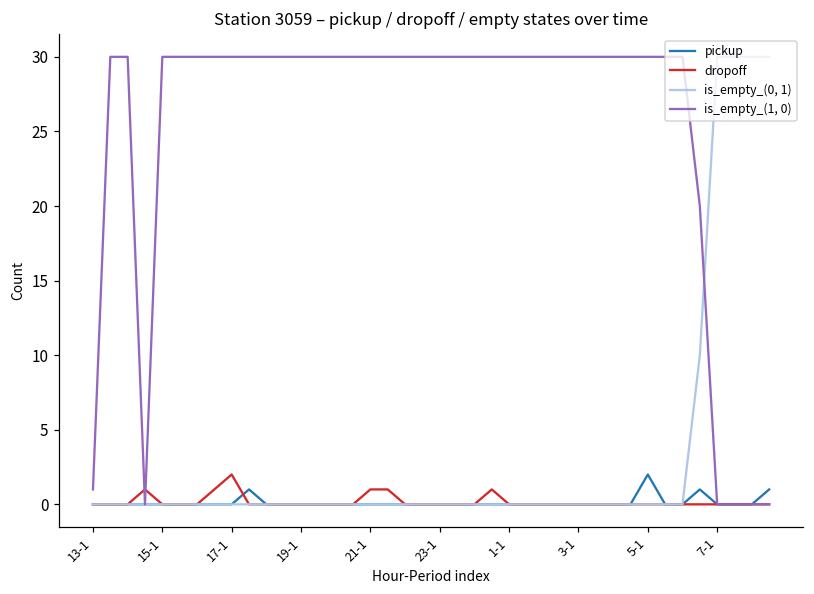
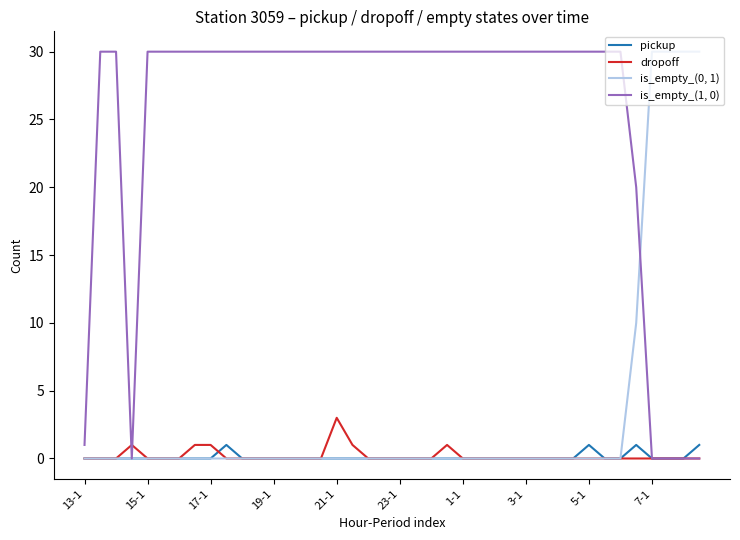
dropoff, 17-1: 2 -> 1
dropoff, 21-1: 1 -> 3
pickup, 5-1: 2 -> 1
